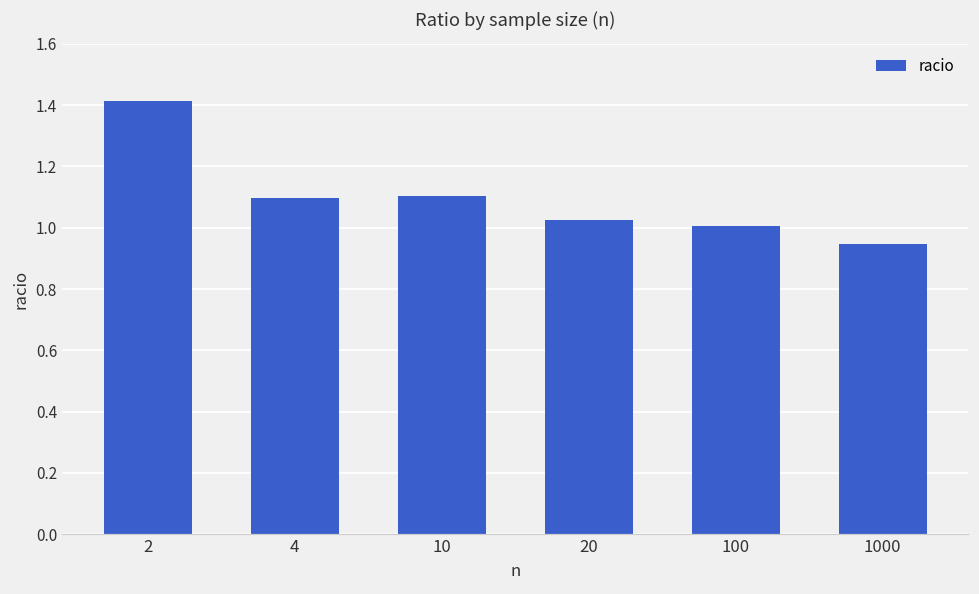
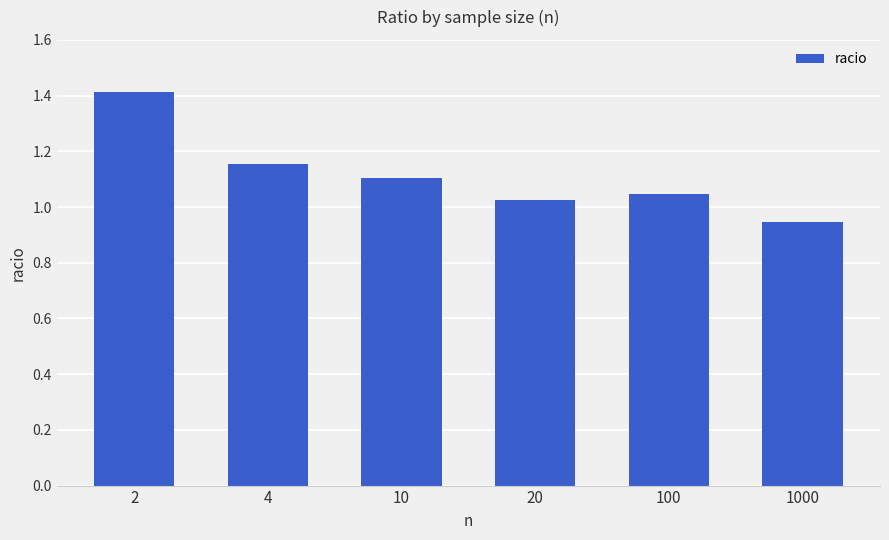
4: 1.10 -> 1.16
100: 1.01 -> 1.05
